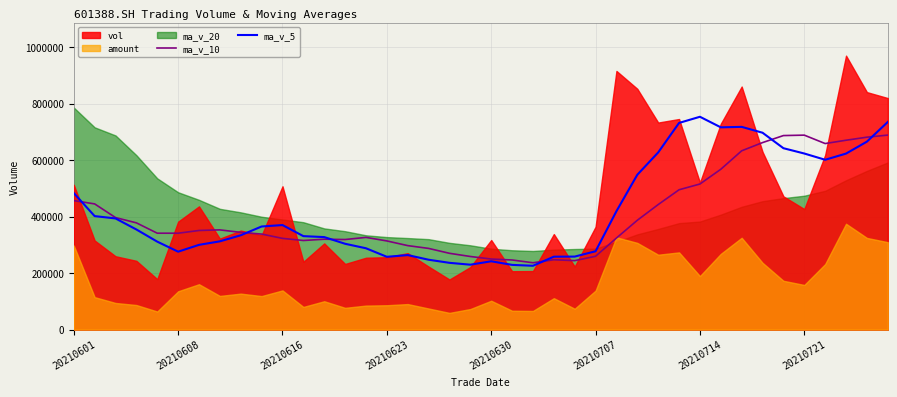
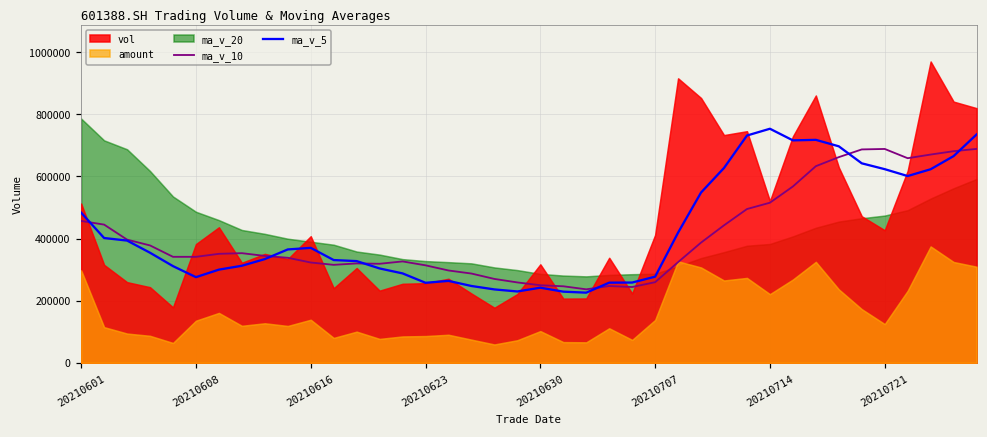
vol, 20210616: 510000 -> 410000
vol, 20210707: 360000 -> 410000
amount, 20210714: 190000 -> 220000
amount, 20210721: 160000 -> 120000
